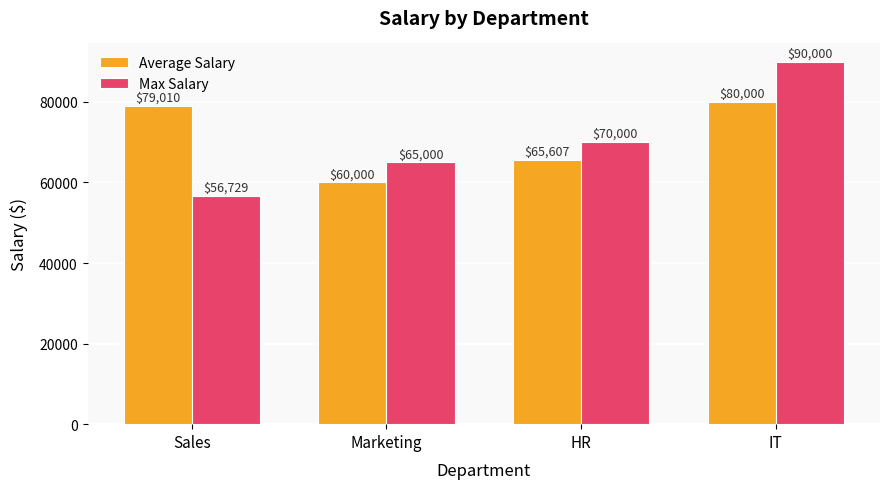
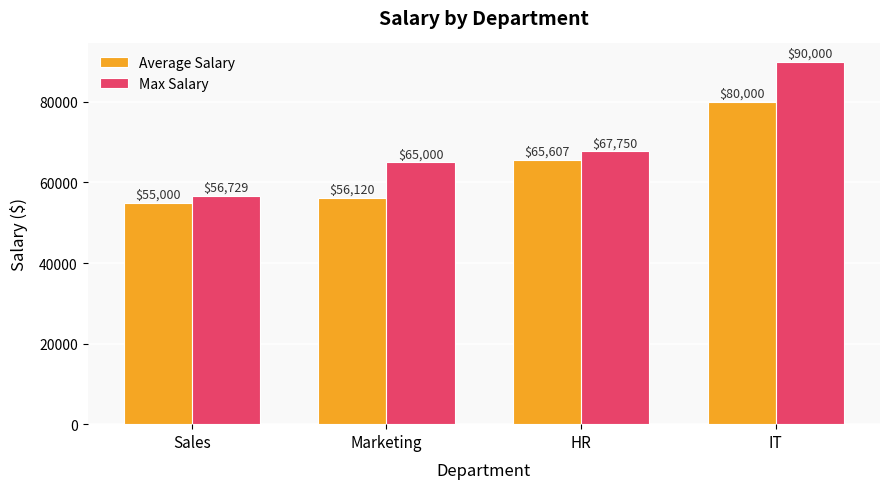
Average Salary, Sales: $79,010 -> $55,000
Average Salary, Marketing: $60,000 -> $56,120
Max Salary, HR: $70,000 -> $67,750
